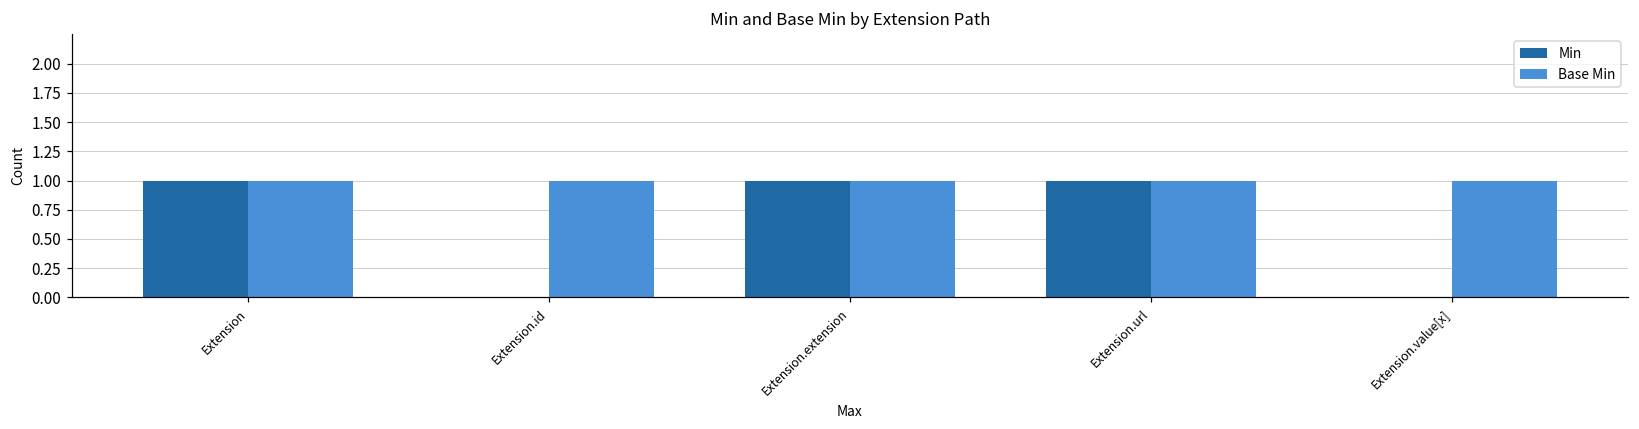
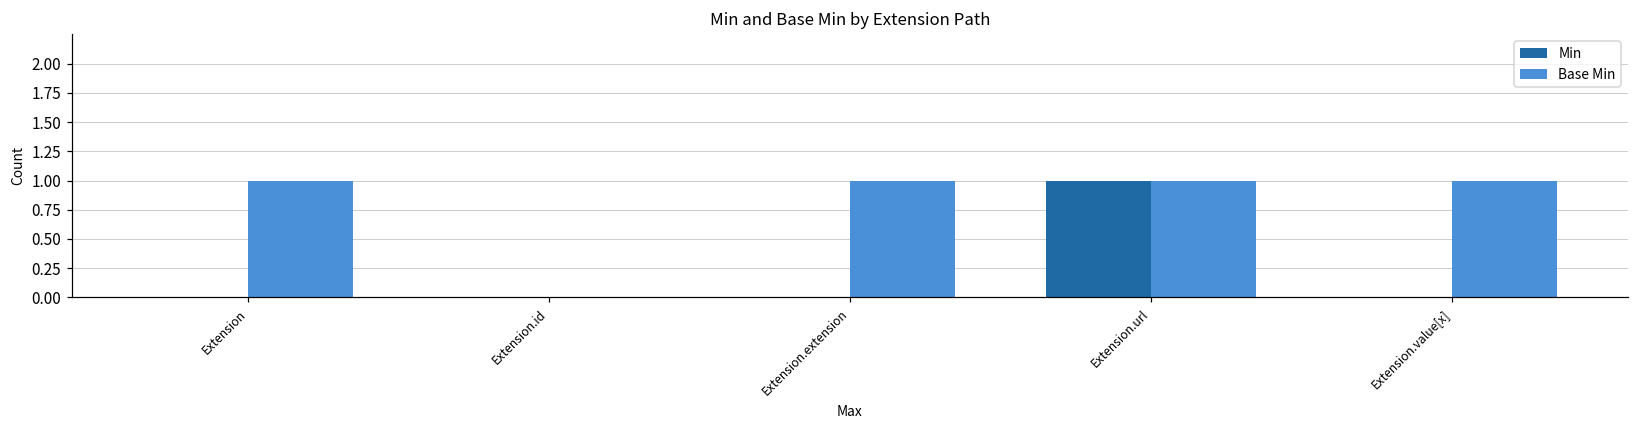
Min, Extension: 1 -> 0
Base Min, Extension.id: 1 -> 0
Min, Extension.extension: 1 -> 0
